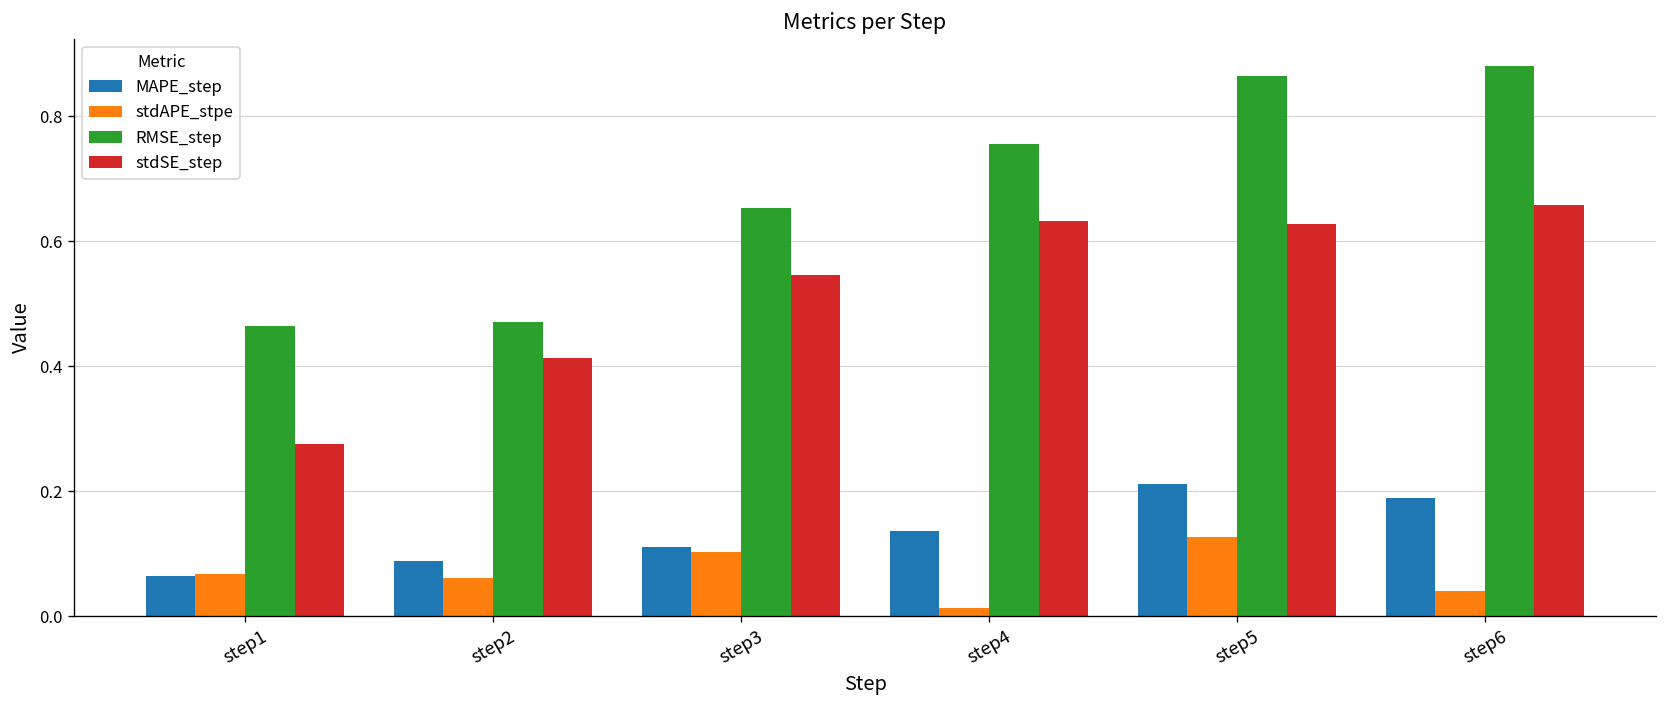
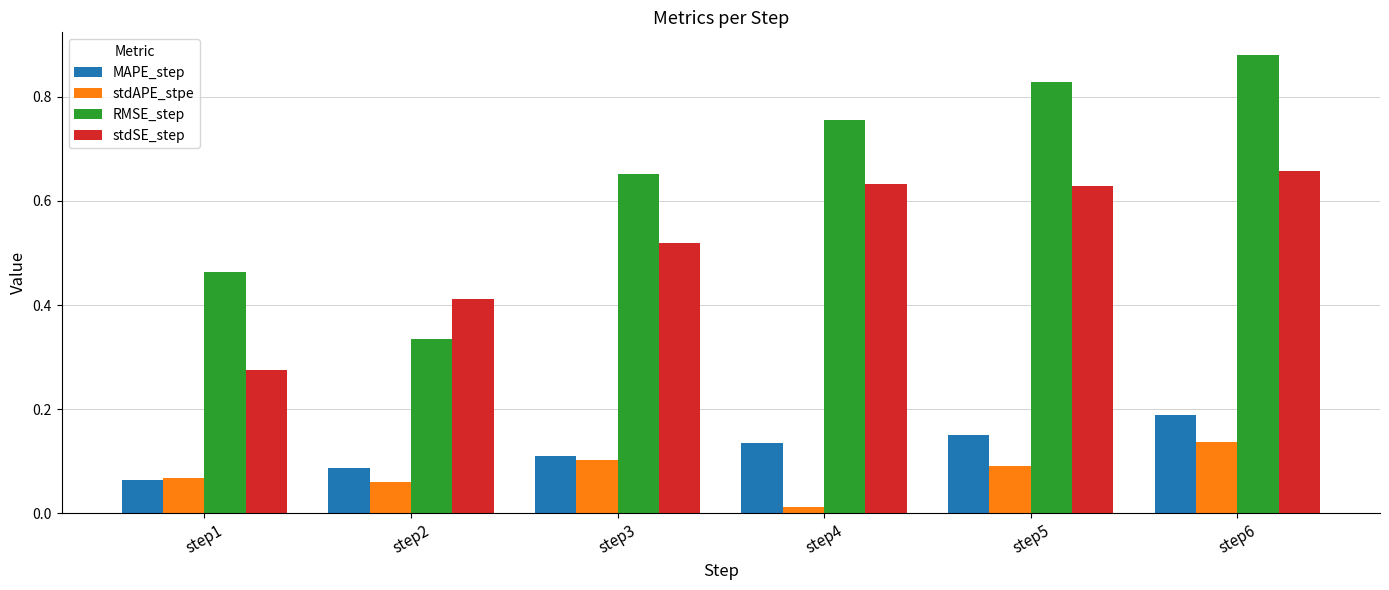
RMSE_step, step2: 0.47 -> 0.33
stdSE_step, step3: 0.55 -> 0.52
MAPE_step, step5: 0.21 -> 0.15
stdAPE_stpe, step5: 0.13 -> 0.09
RMSE_step, step5: 0.86 -> 0.83
stdAPE_stpe, step6: 0.04 -> 0.14
